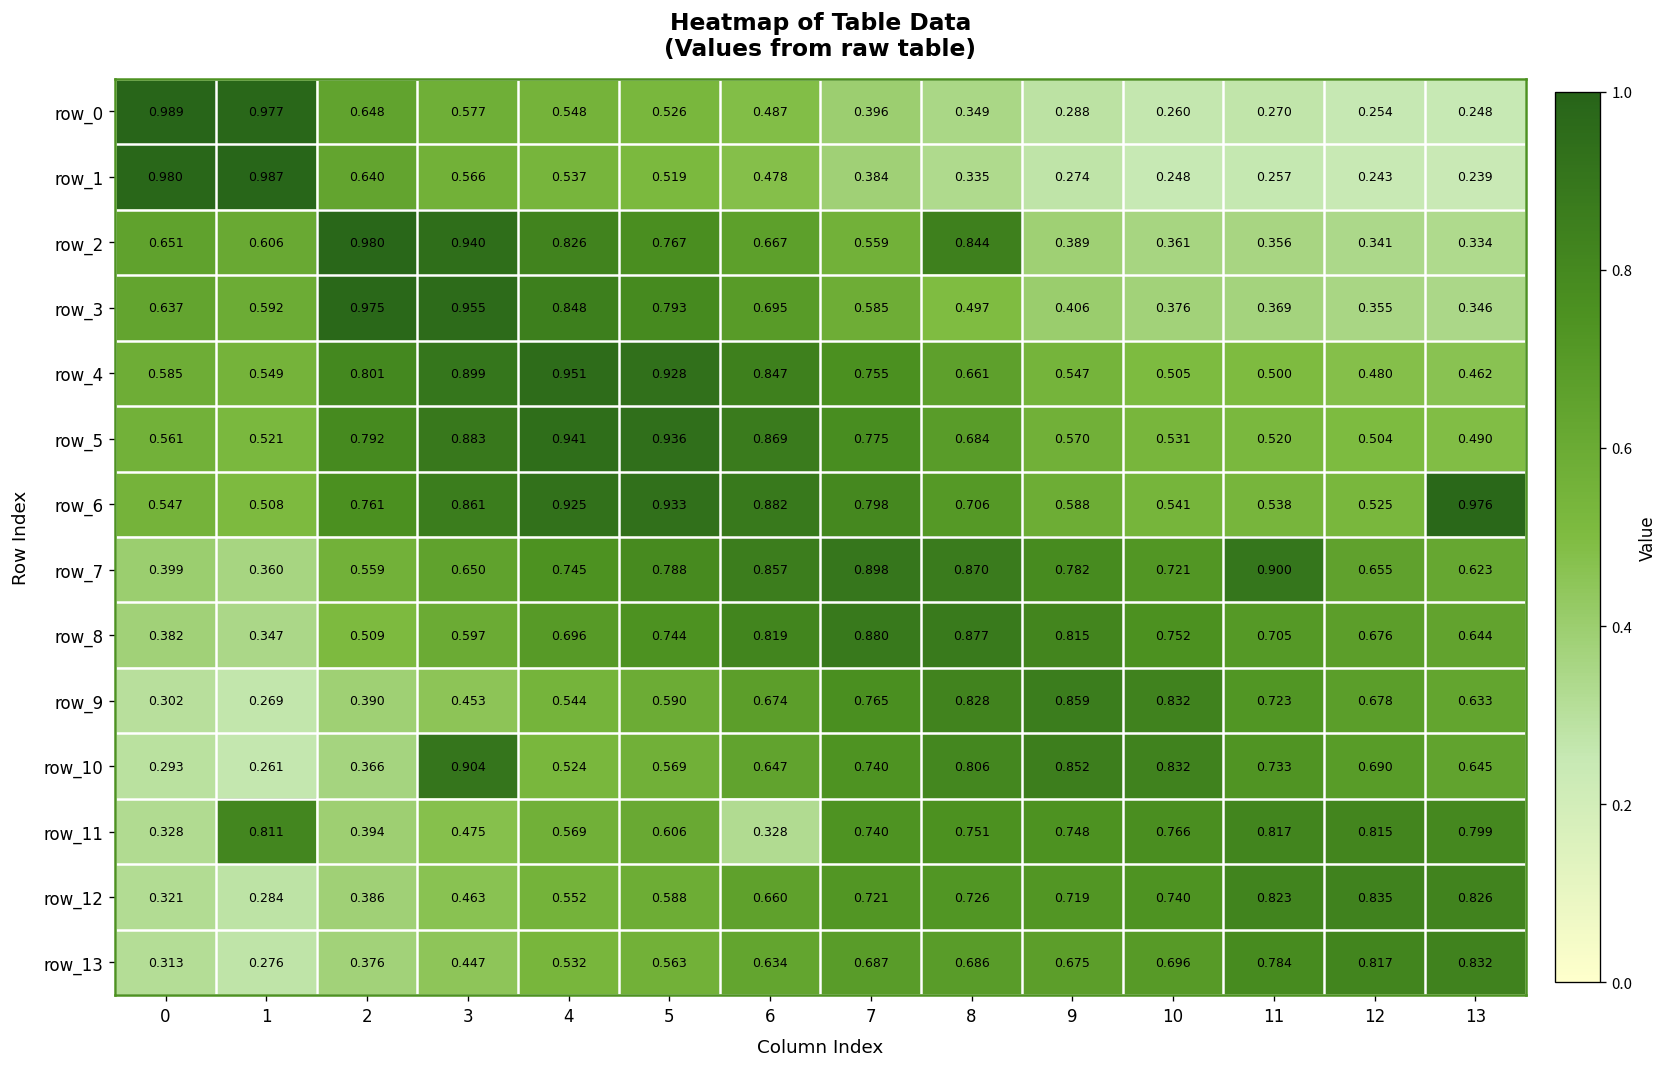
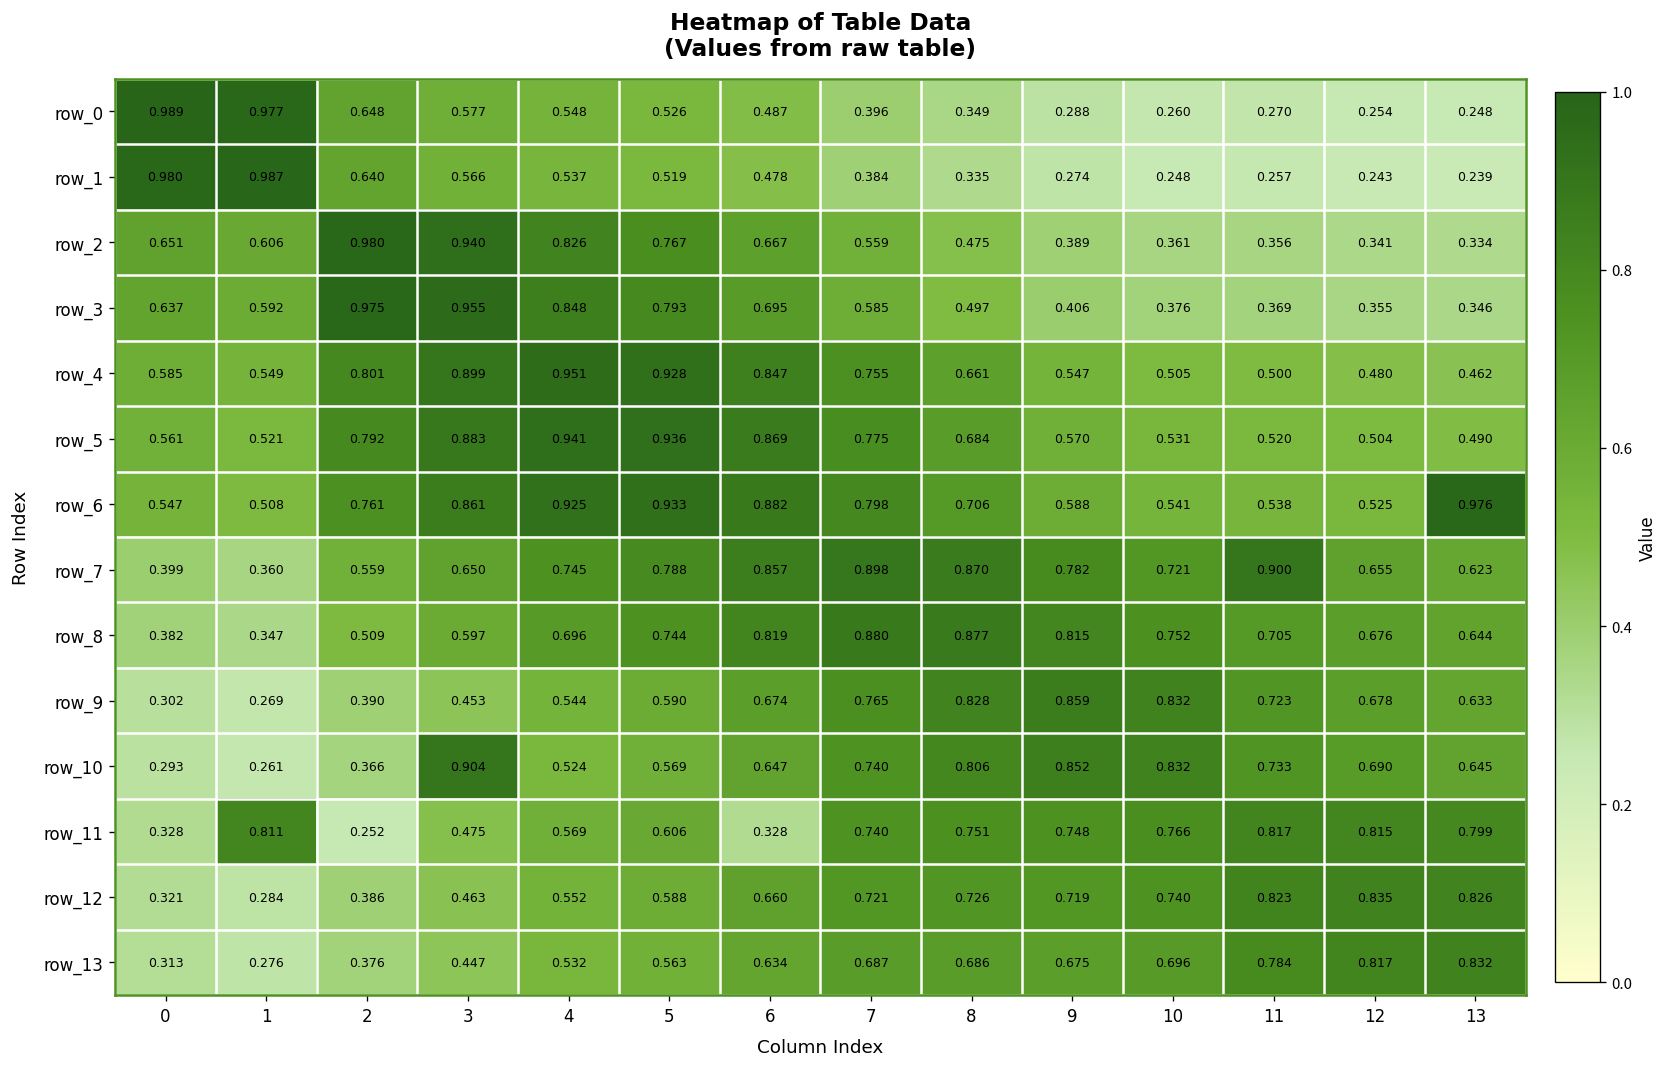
row_2, 8: 0.844 -> 0.475
row_11, 2: 0.394 -> 0.252
